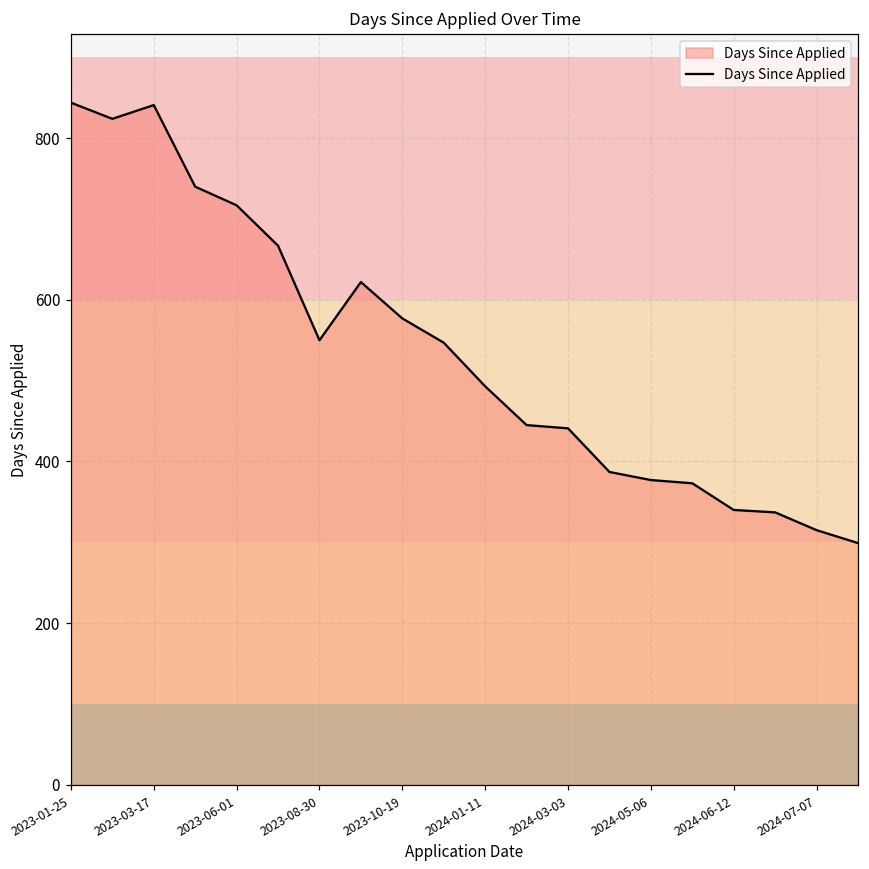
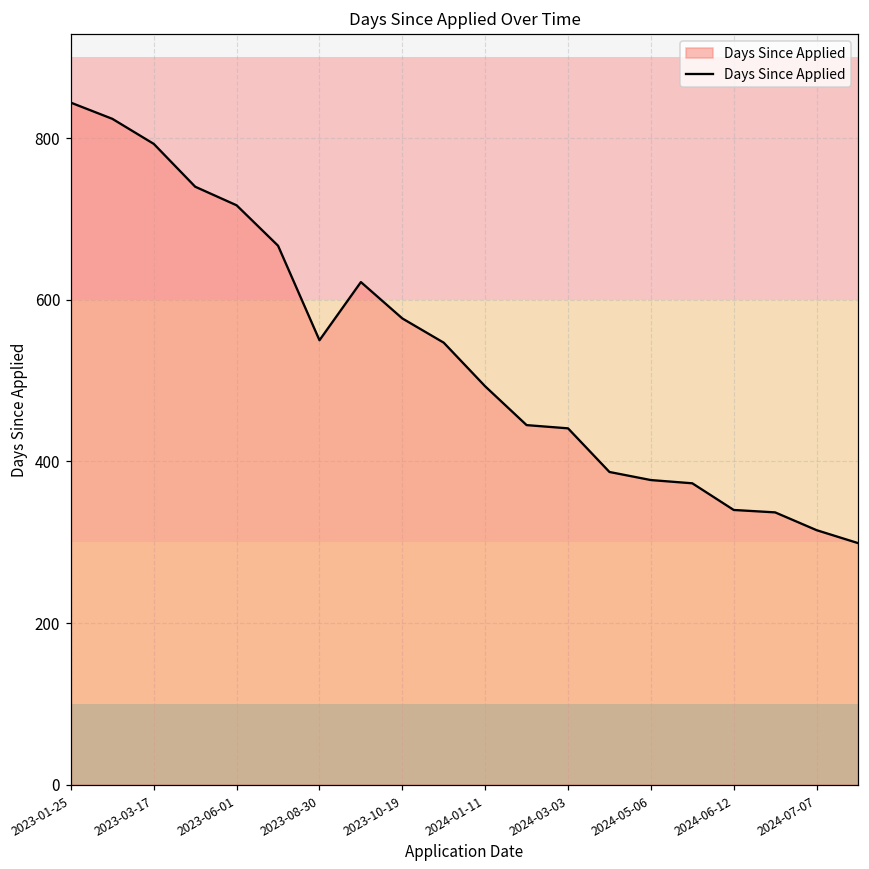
2023-03-17: 840 -> 790
